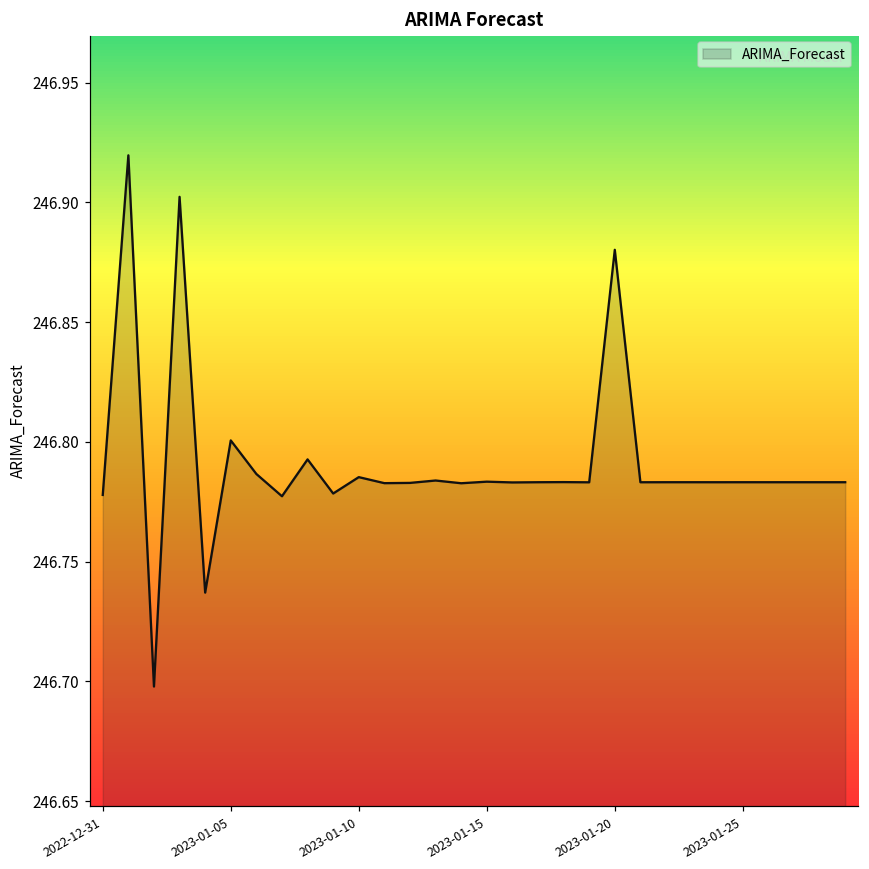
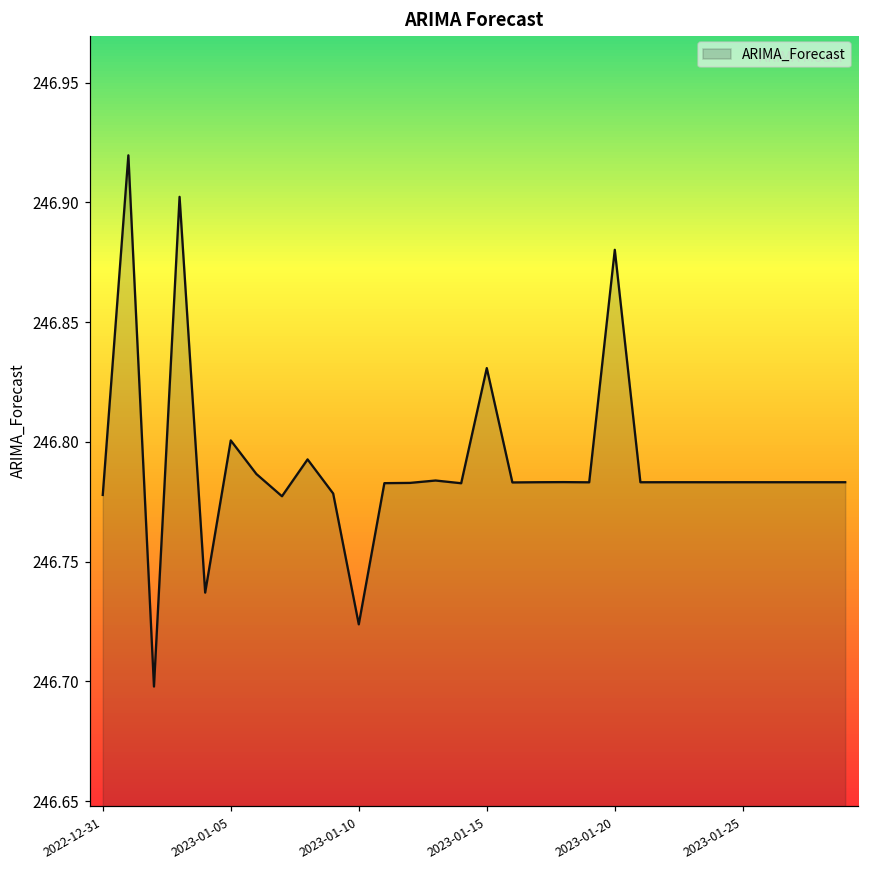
2023-01-10: 246.785 -> 246.724
2023-01-15: 246.783 -> 246.831
